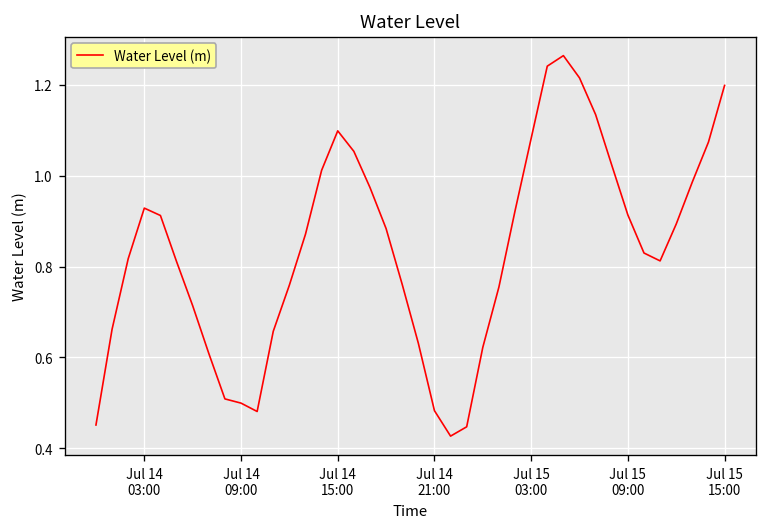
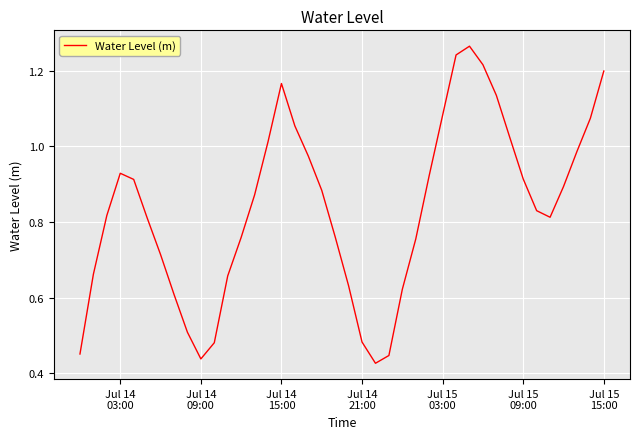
Jul 14 09:00: 0.50 -> 0.44
Jul 14 15:00: 1.10 -> 1.17
